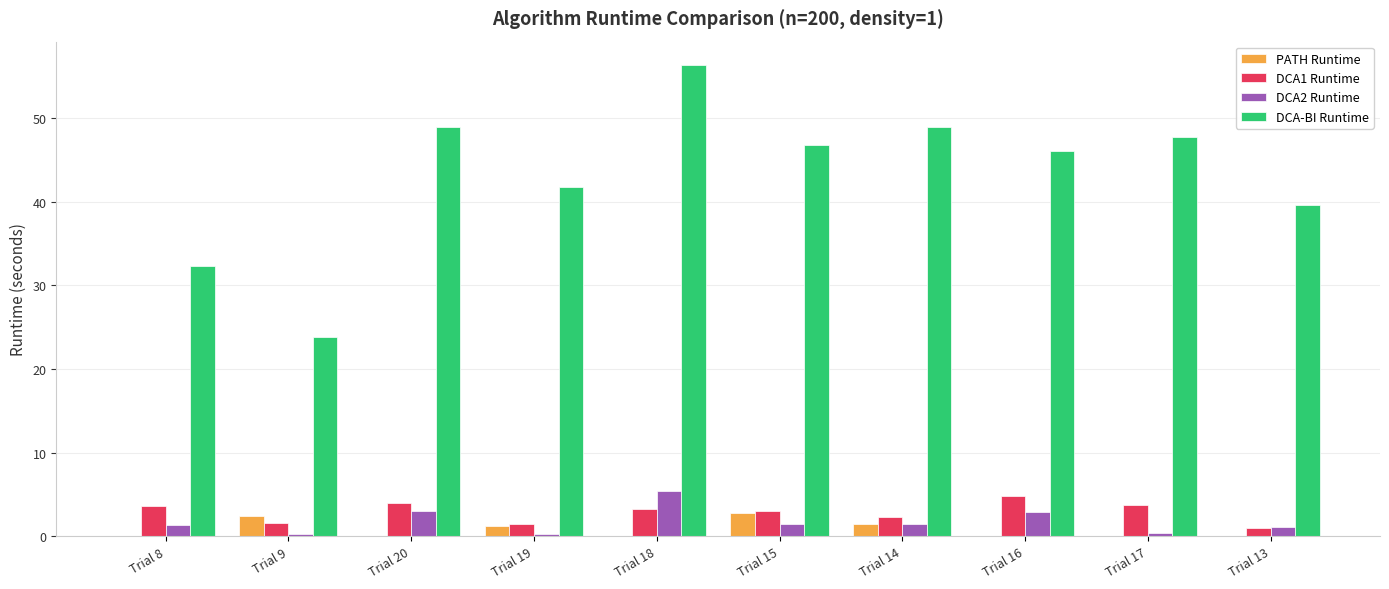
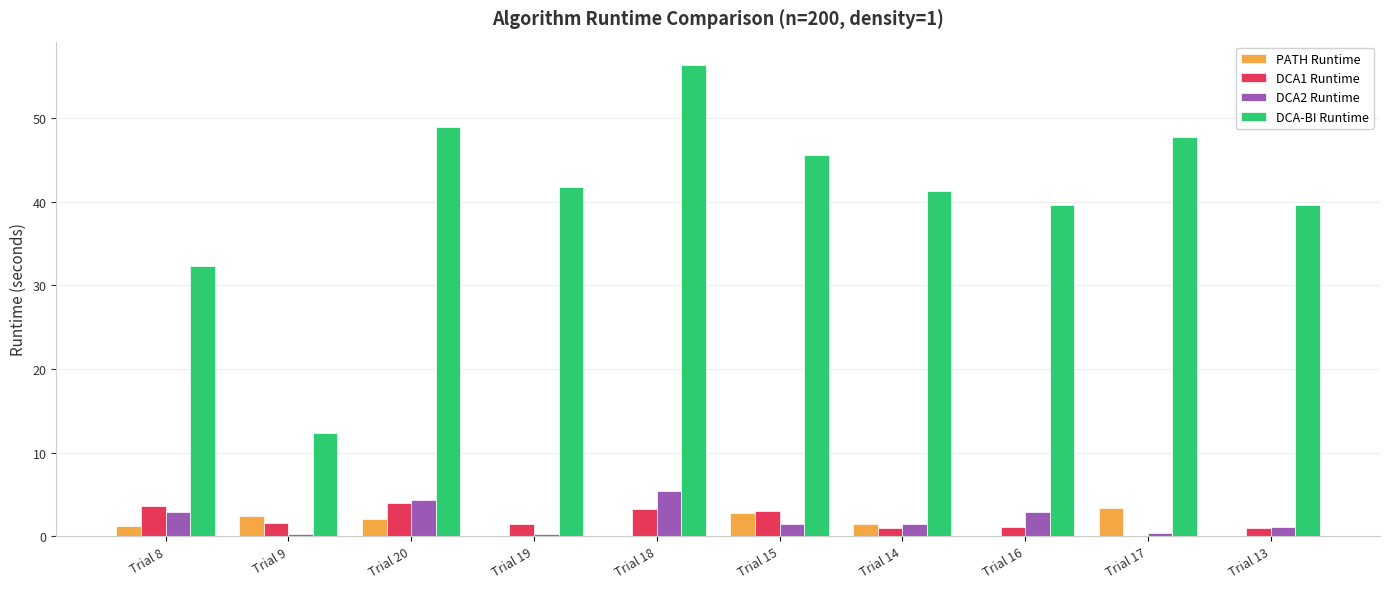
PATH Runtime, Trial 8: 0 -> 1
DCA2 Runtime, Trial 8: 1 -> 3
DCA-BI Runtime, Trial 9: 24 -> 12
PATH Runtime, Trial 20: 0 -> 2
DCA2 Runtime, Trial 20: 3 -> 4
PATH Runtime, Trial 19: 1 -> 0
DCA-BI Runtime, Trial 15: 47 -> 46
DCA1 Runtime, Trial 14: 2 -> 1
DCA-BI Runtime, Trial 14: 49 -> 41
DCA1 Runtime, Trial 16: 5 -> 1
DCA-BI Runtime, Trial 16: 46 -> 40
PATH Runtime, Trial 17: 0 -> 3
DCA1 Runtime, Trial 17: 4 -> 0
